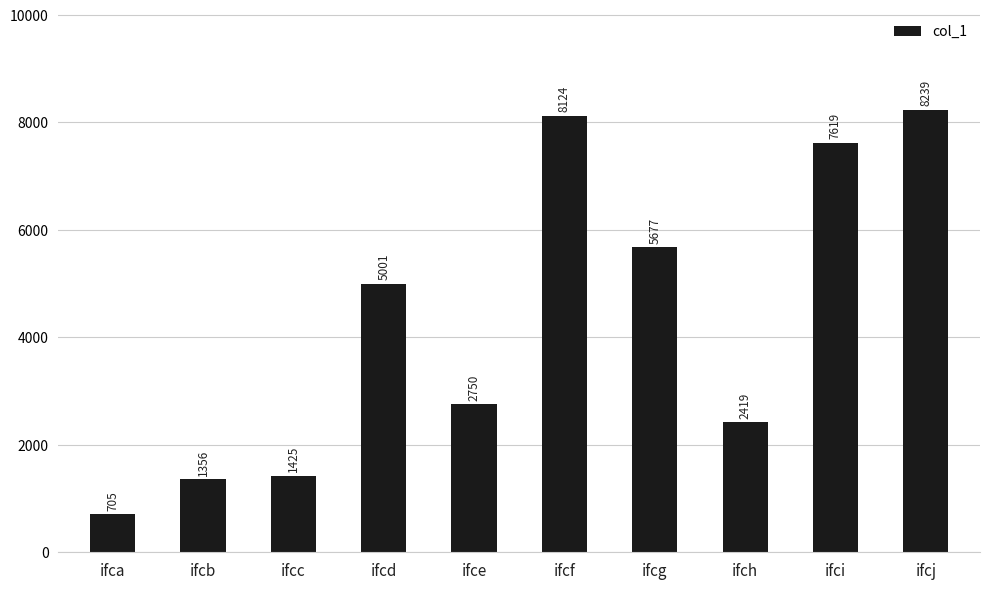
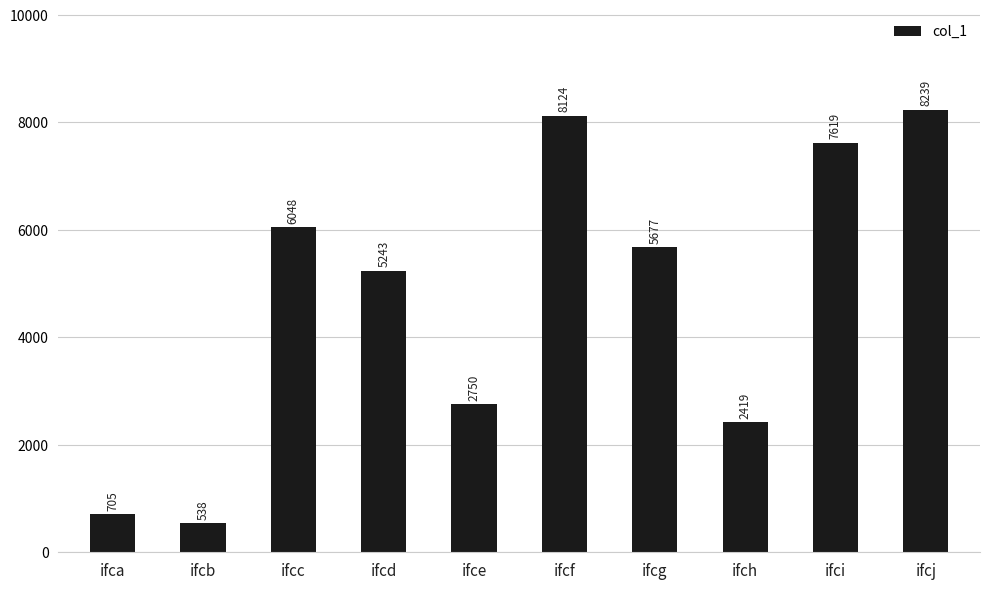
ifcb: 1356 -> 538
ifcc: 1425 -> 6048
ifcd: 5001 -> 5243
